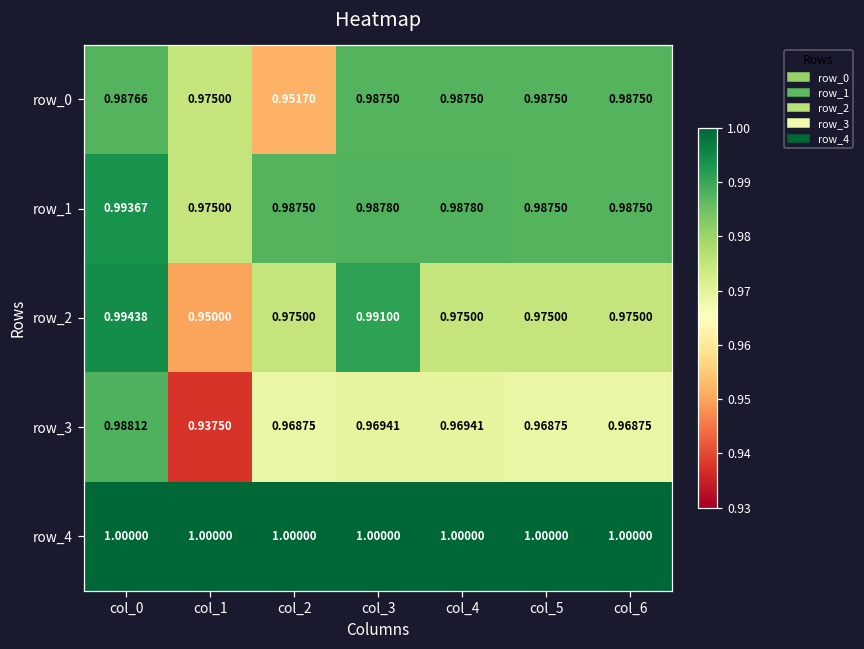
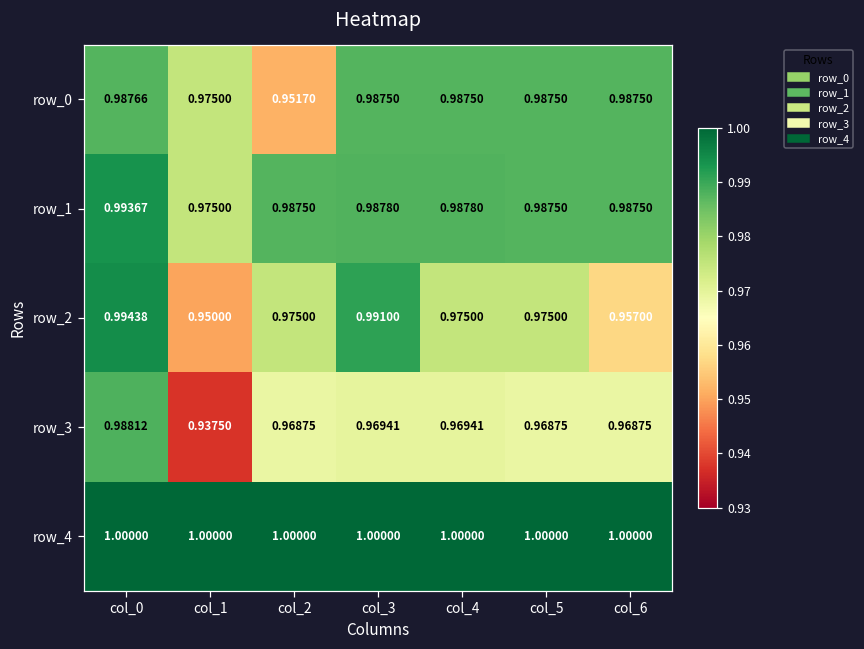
row_2, col_6: 0.97500 -> 0.95700
